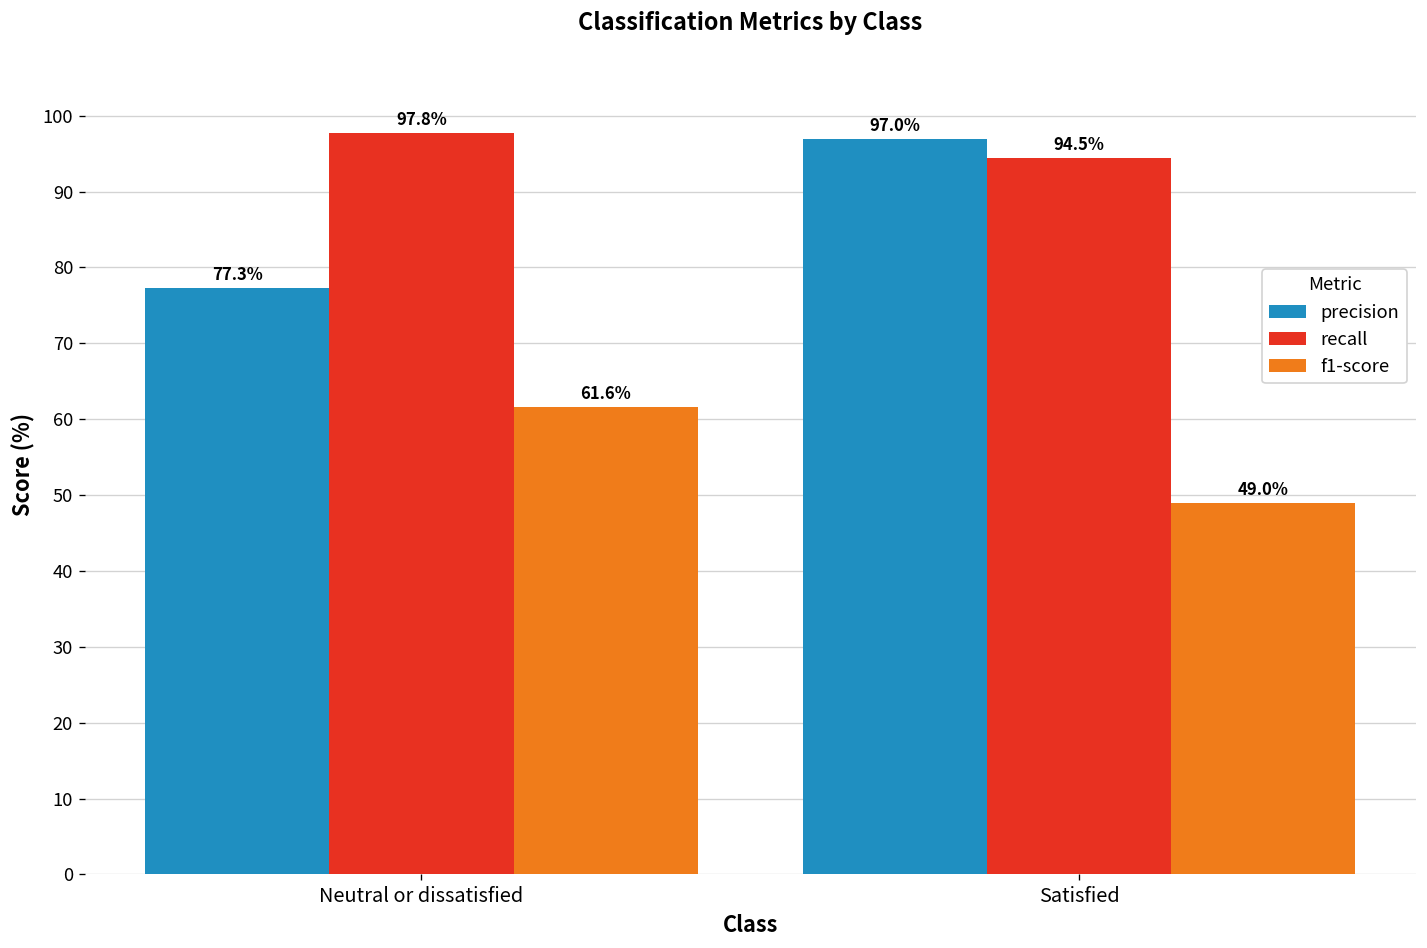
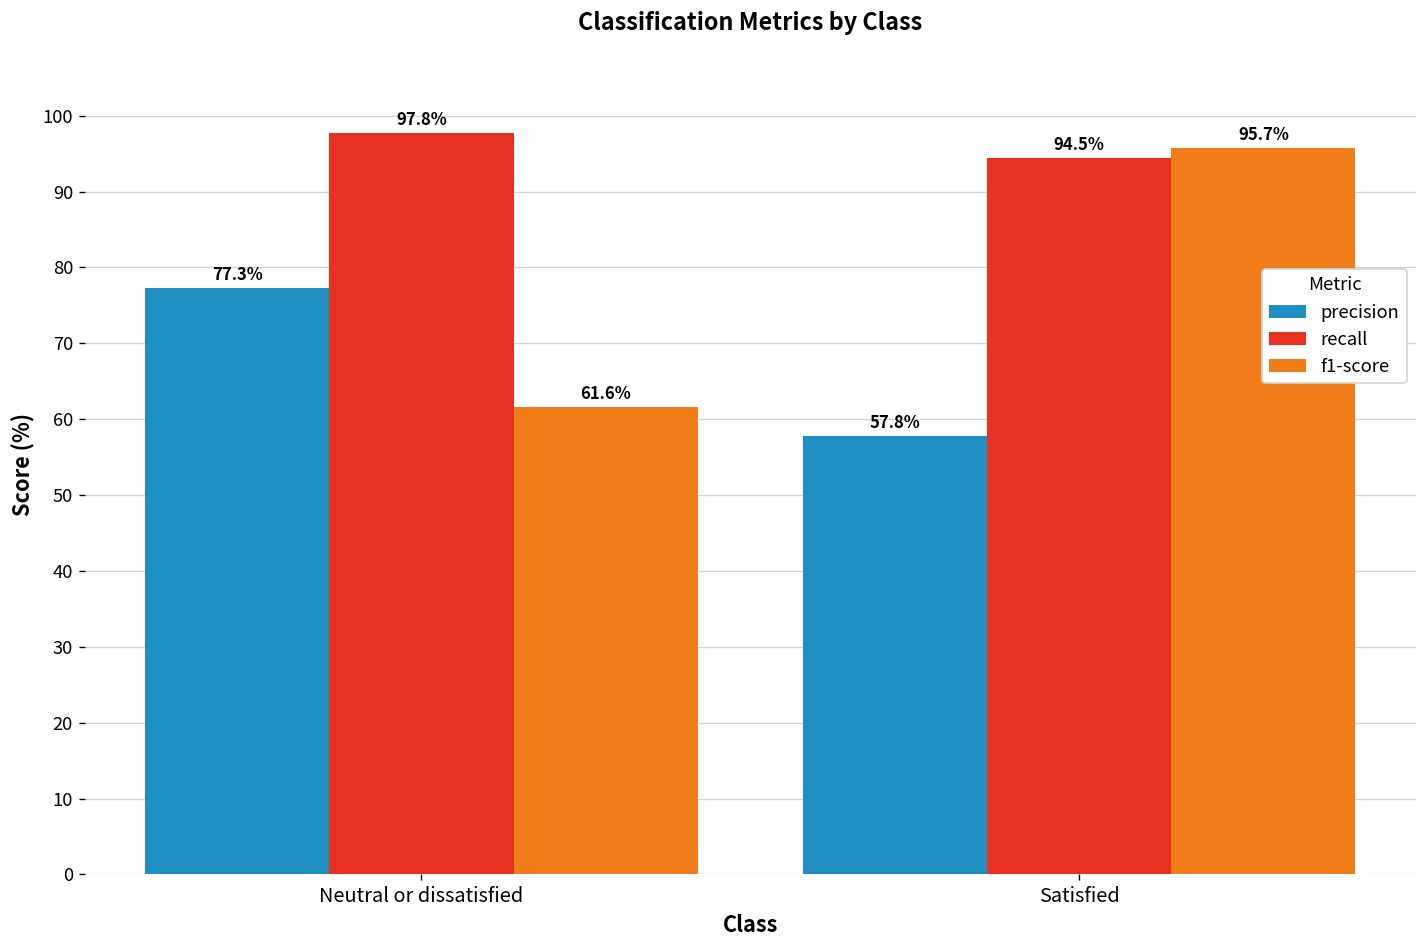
precision, Satisfied: 97.0% -> 57.8%
f1-score, Satisfied: 49.0% -> 95.7%
